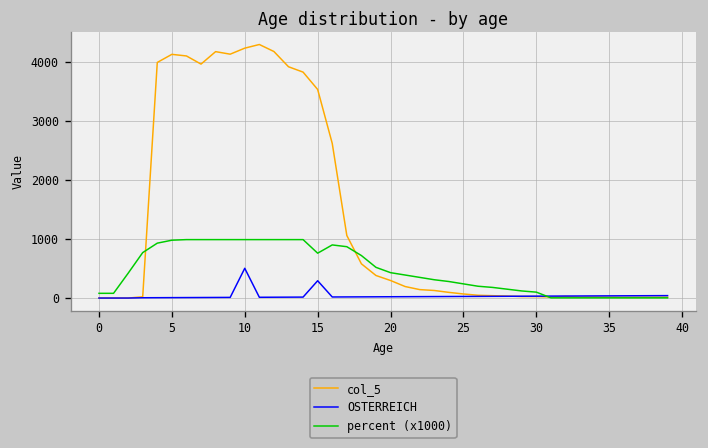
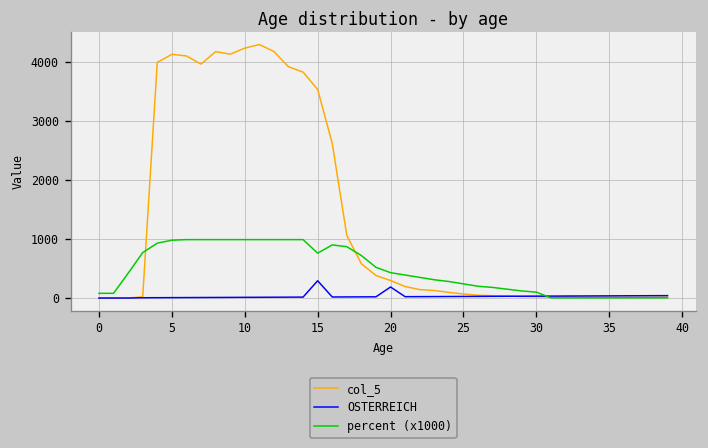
OSTERREICH, 10: 500 -> 0
OSTERREICH, 20: 0 -> 200
